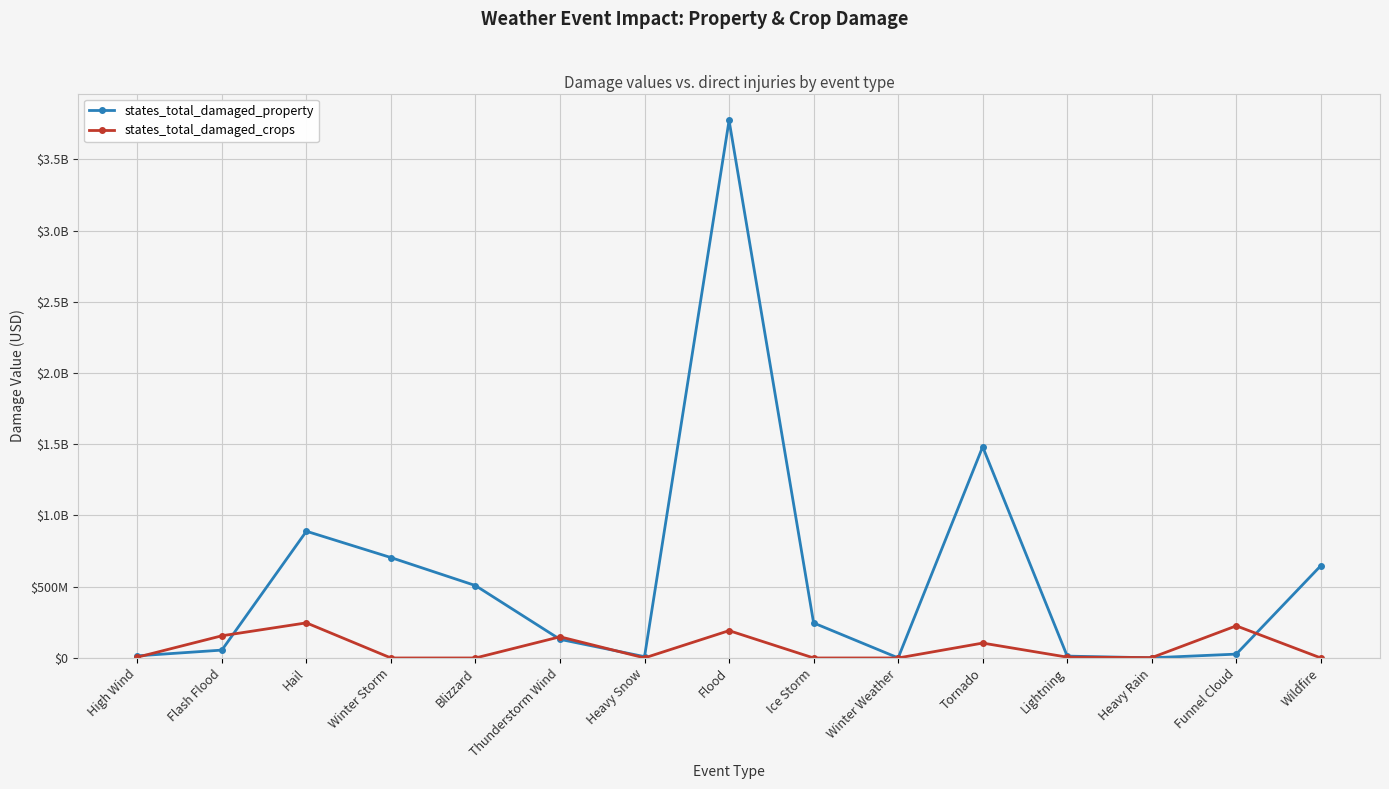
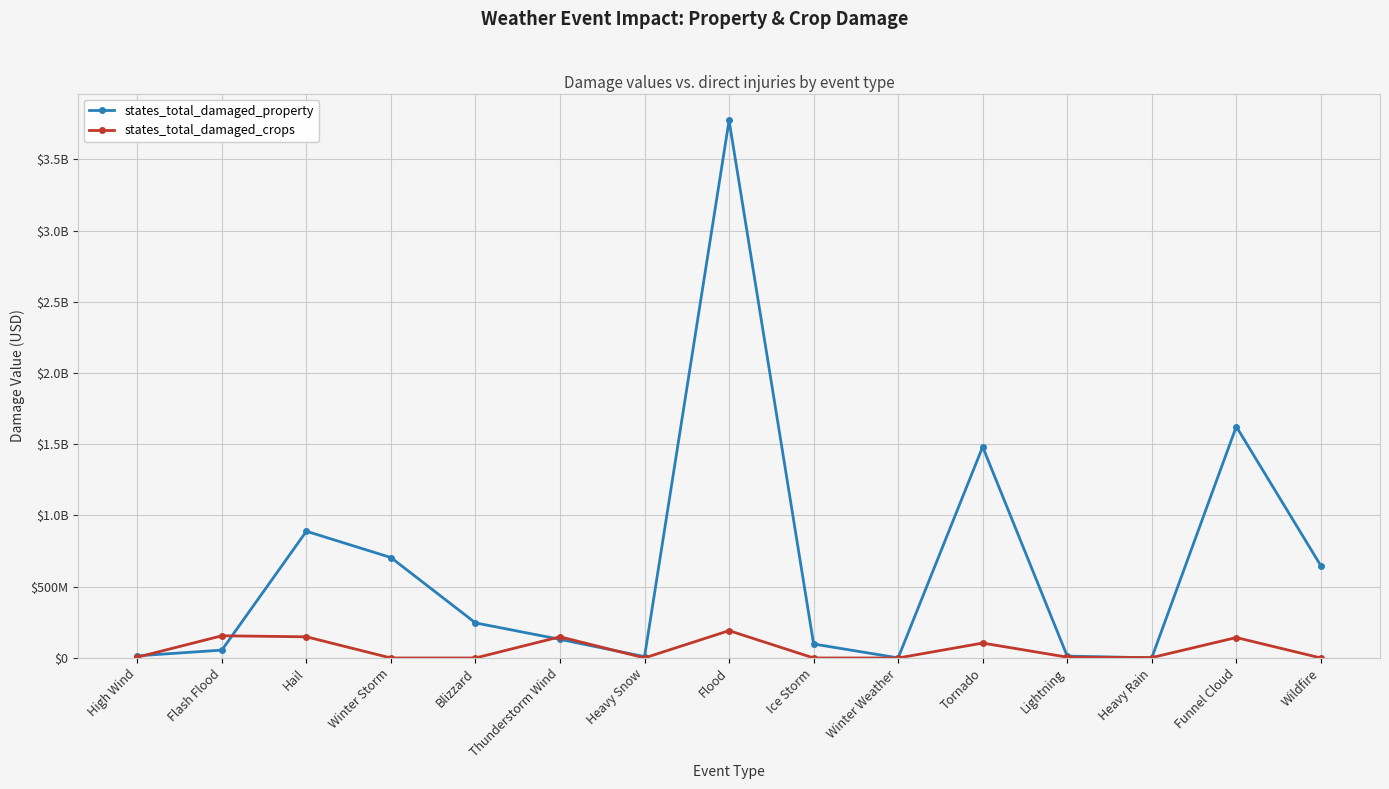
states_total_damaged_crops, Hail: $250000000 -> $150000000
states_total_damaged_property, Blizzard: $510000000 -> $250000000
states_total_damaged_property, Ice Storm: $250000000 -> $100000000
states_total_damaged_property, Funnel Cloud: $30000000 -> $1620000000
states_total_damaged_crops, Funnel Cloud: $230000000 -> $140000000
